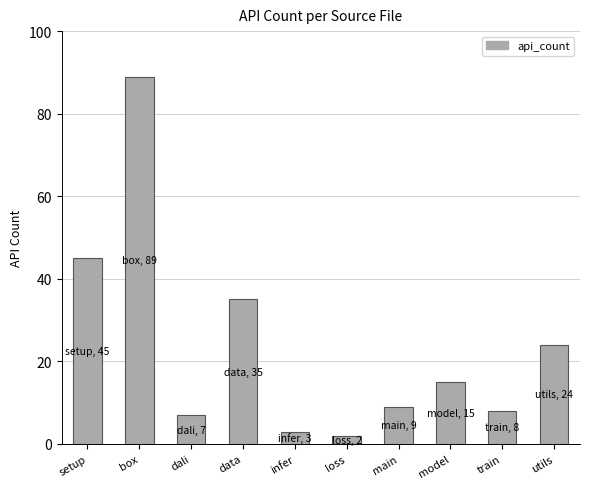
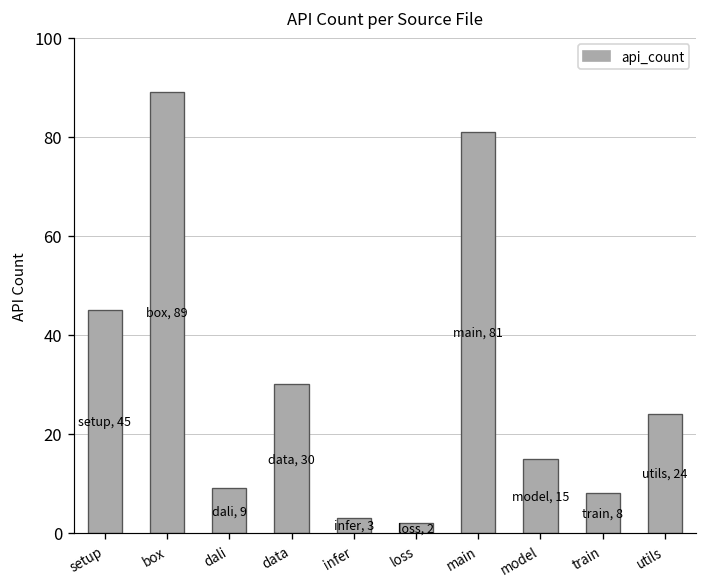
dali: 7 -> 9
data: 35 -> 30
main: 9 -> 81
